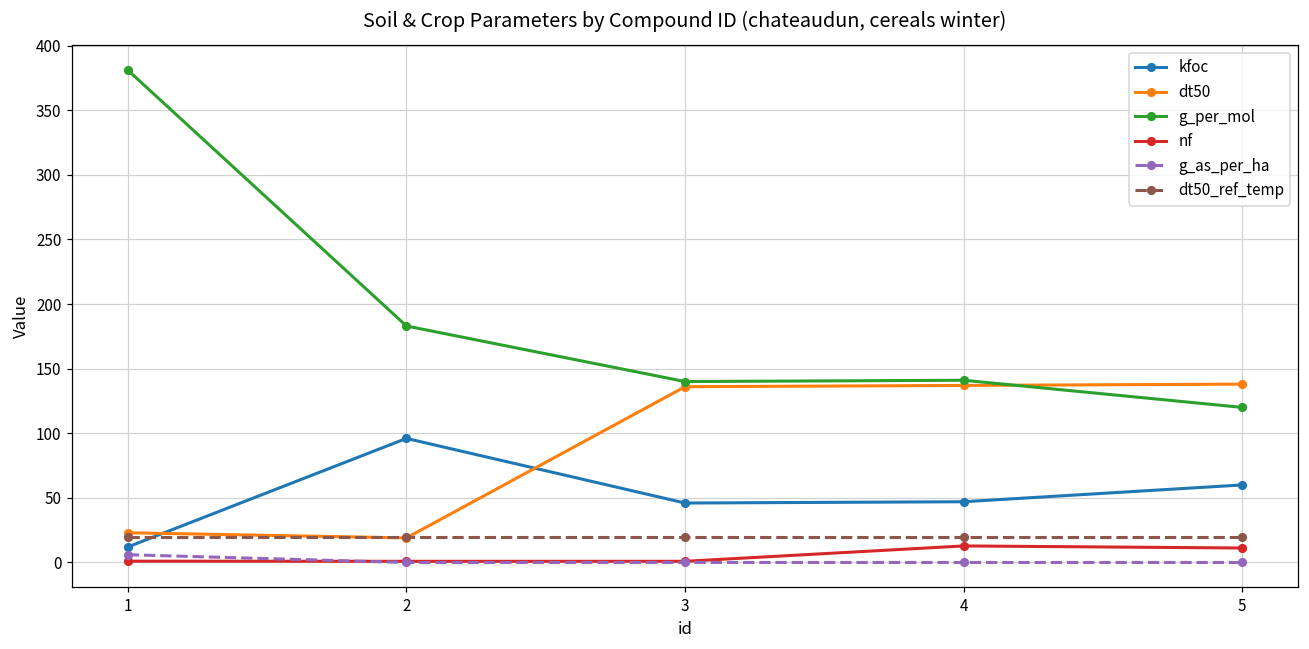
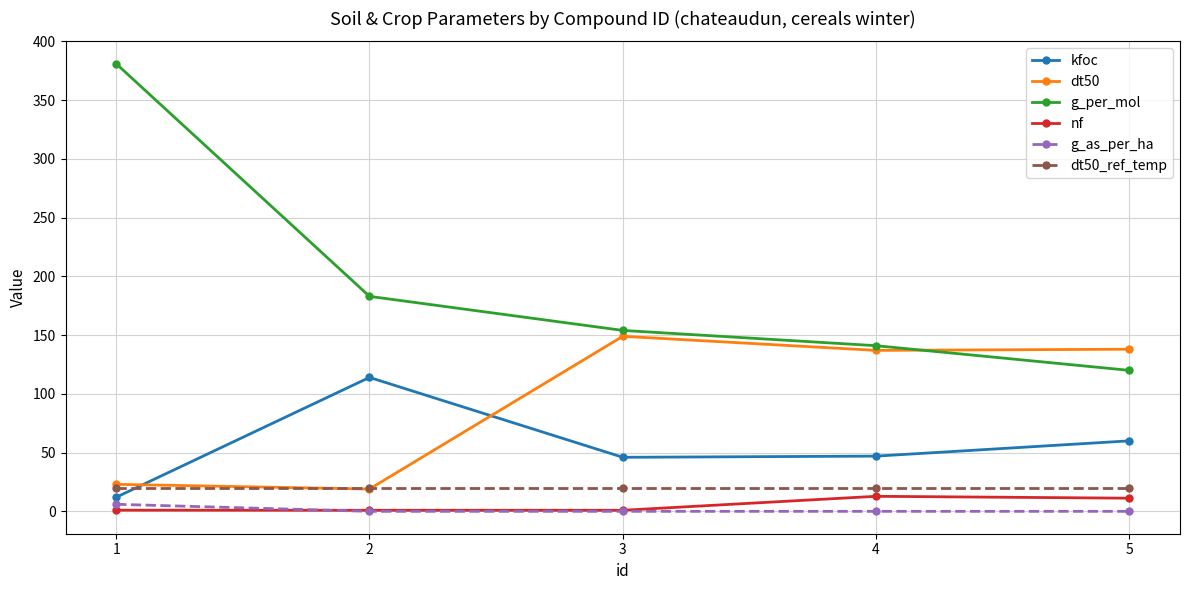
kfoc, 2: 96 -> 114
dt50, 3: 136 -> 149
g_per_mol, 3: 140 -> 154
